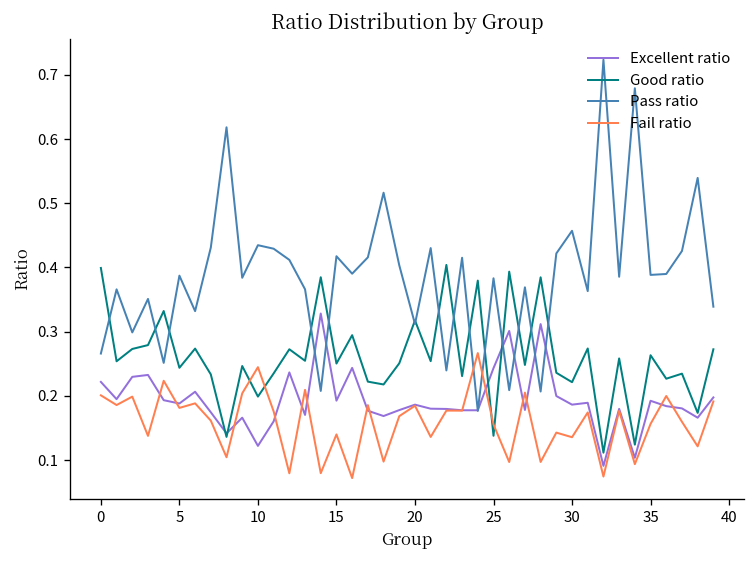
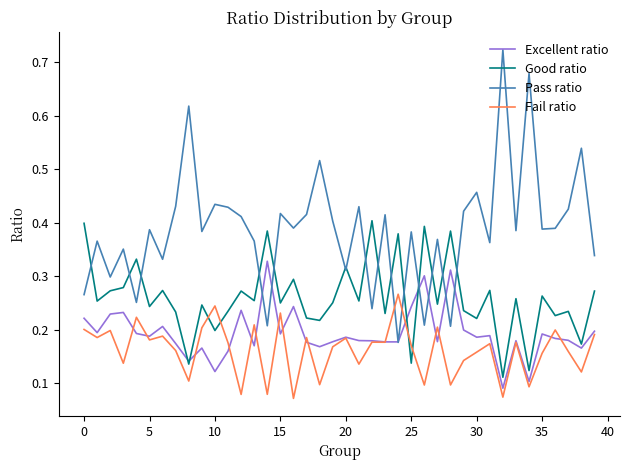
Fail ratio, 15: 0.14 -> 0.23
Fail ratio, 25: 0.16 -> 0.17
Fail ratio, 30: 0.14 -> 0.16
